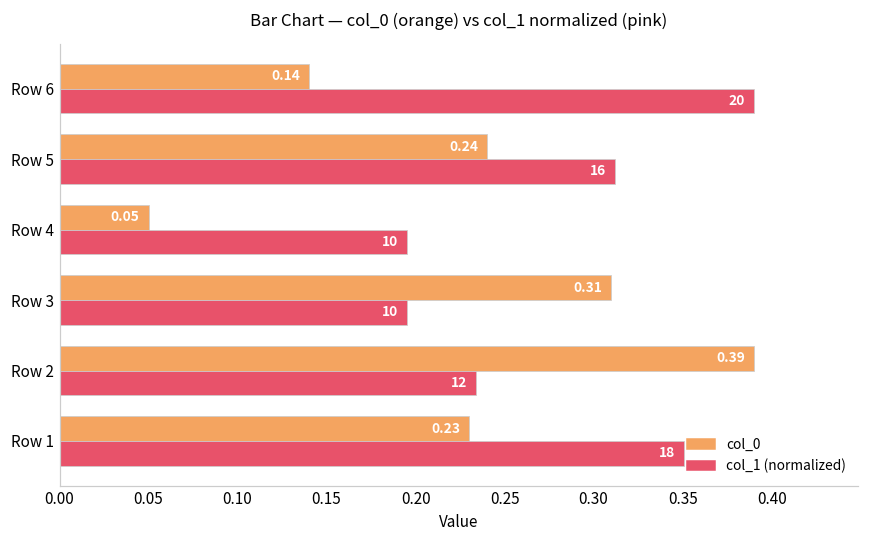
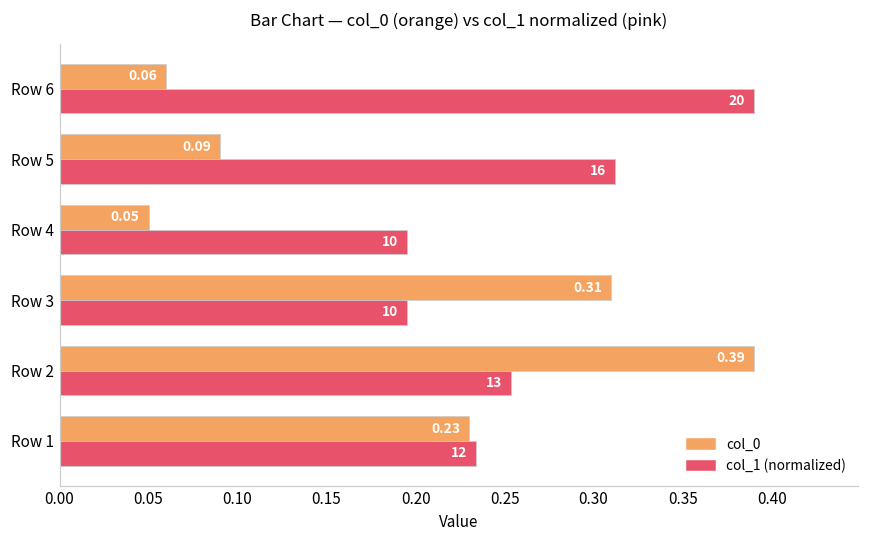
col_0, Row 6: 0.14 -> 0.06
col_0, Row 5: 0.24 -> 0.09
col_1 (normalized), Row 2: 12 -> 13
col_1 (normalized), Row 1: 18 -> 12
